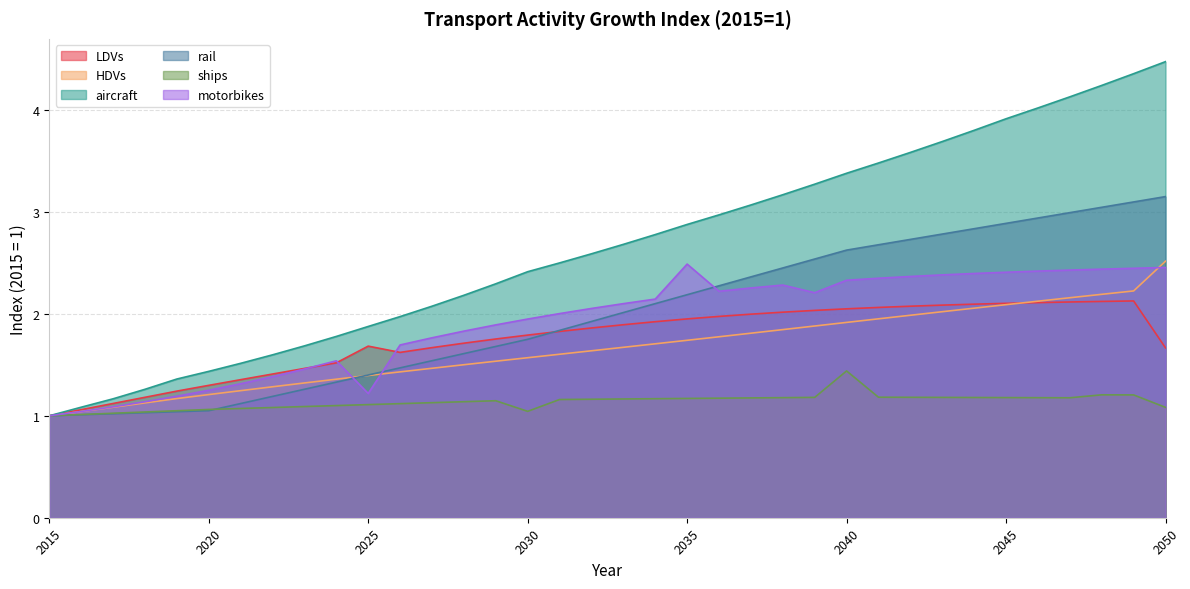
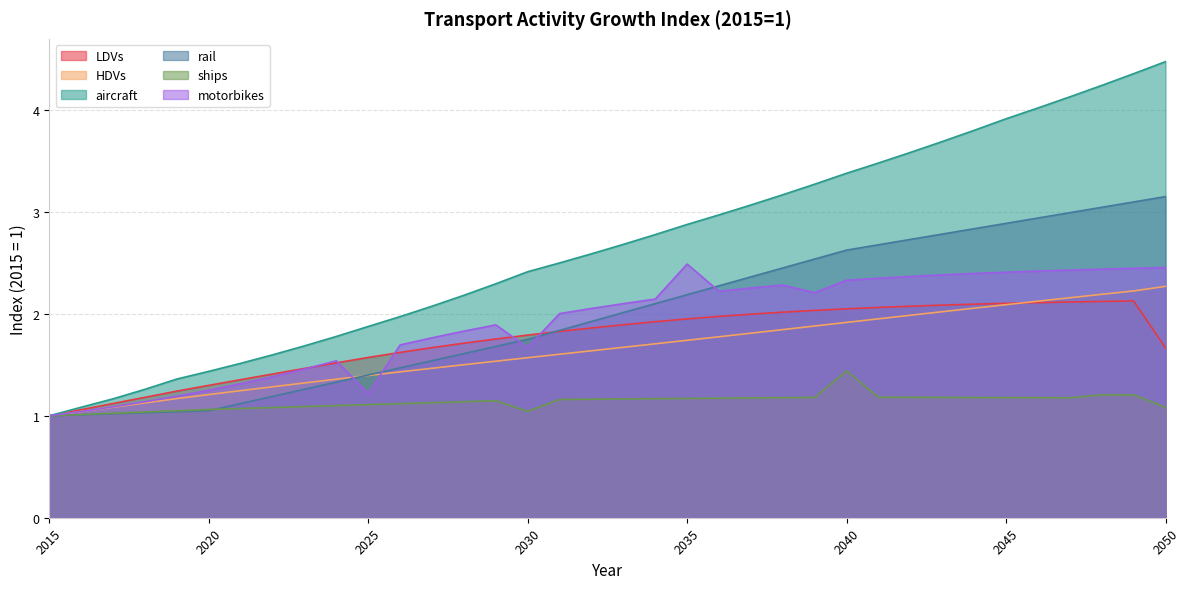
LDVs, 2025: 1.68 -> 1.57
motorbikes, 2030: 1.95 -> 1.67
HDVs, 2050: 2.52 -> 2.27
